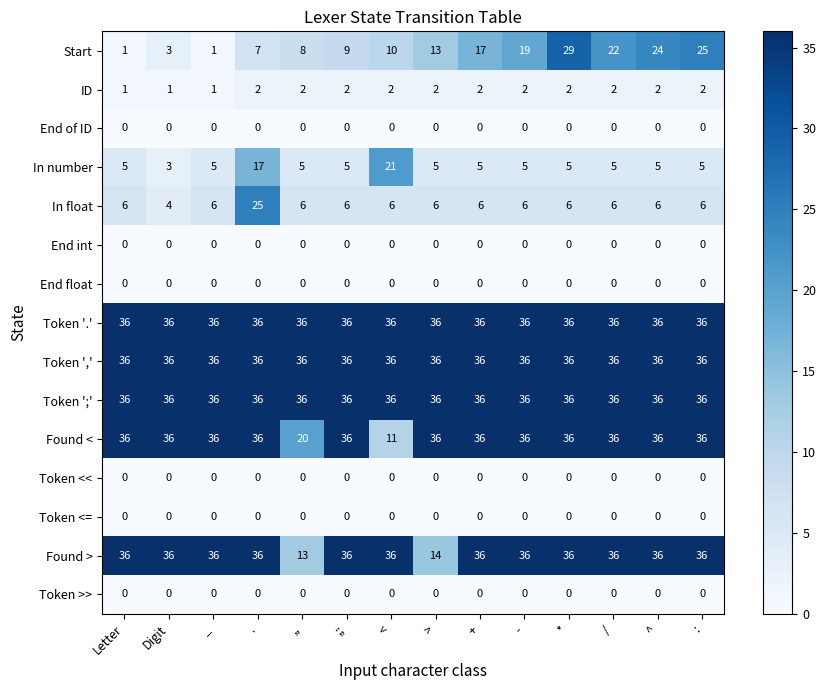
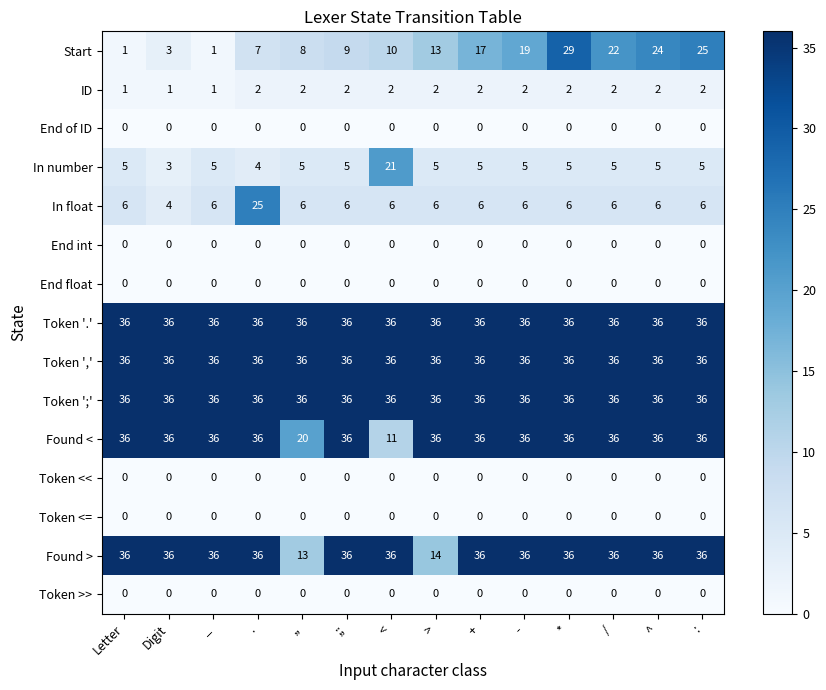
In number, .: 17 -> 4
